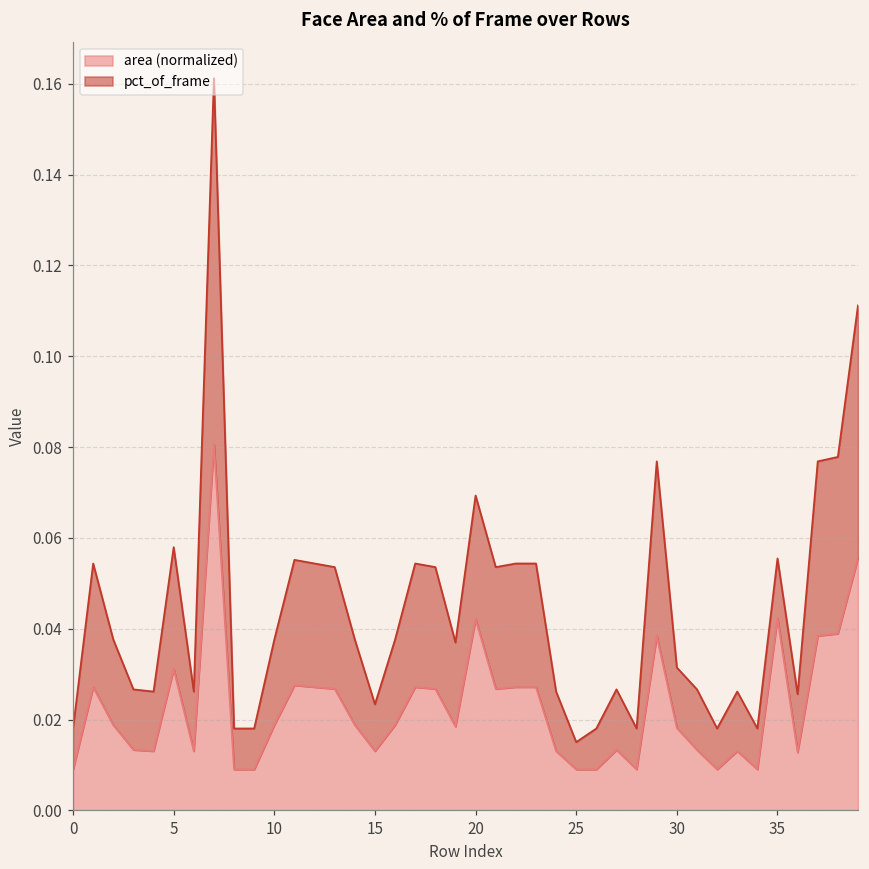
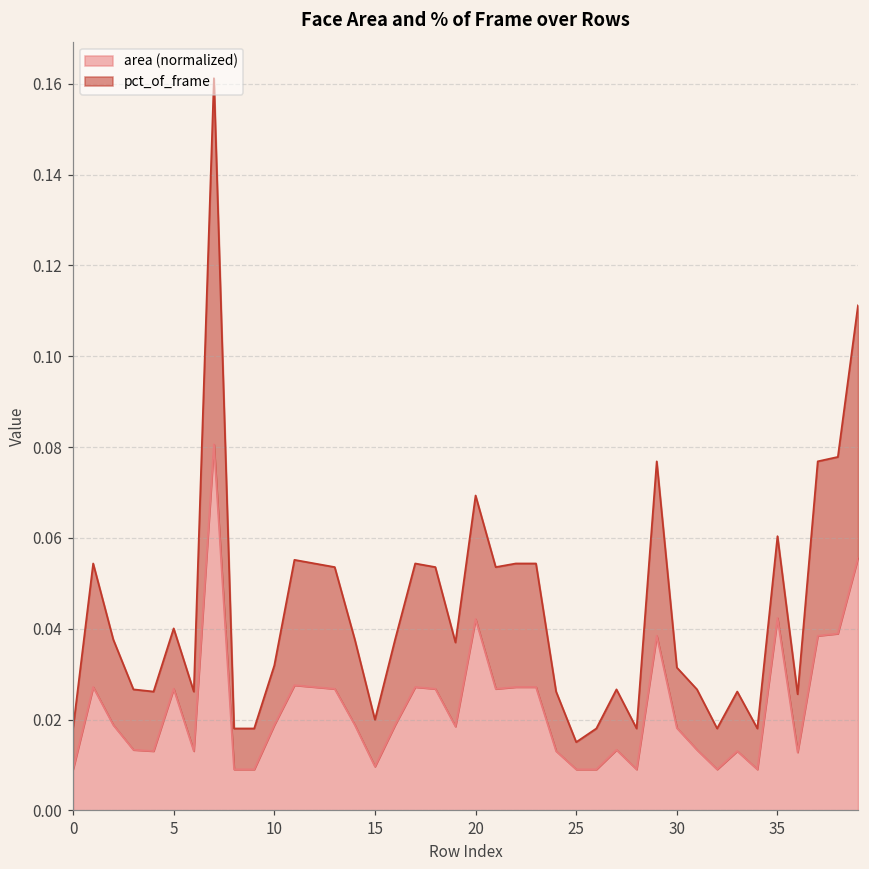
area (normalized), 5: 0.031 -> 0.027
pct_of_frame, 5: 0.027 -> 0.013
pct_of_frame, 10: 0.019 -> 0.013
area (normalized), 15: 0.013 -> 0.010
pct_of_frame, 35: 0.013 -> 0.018
